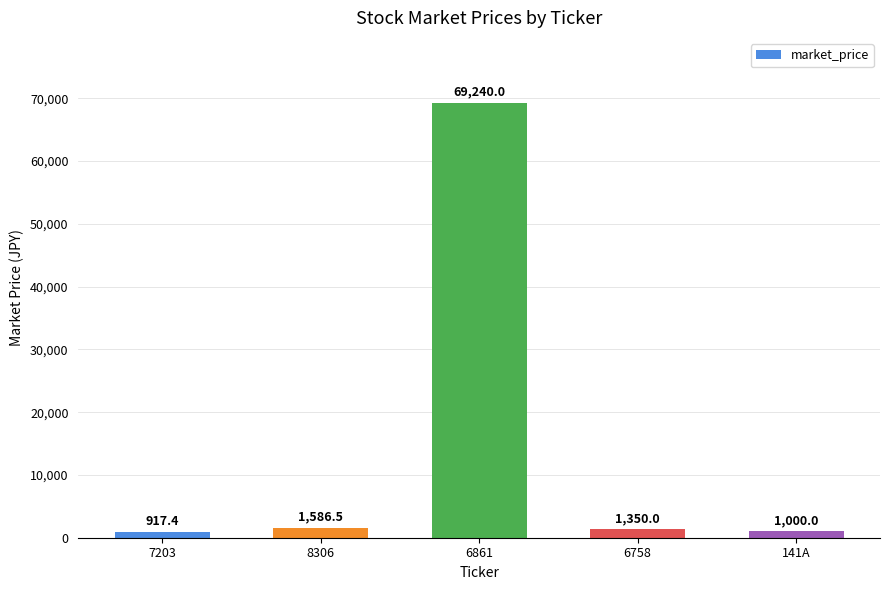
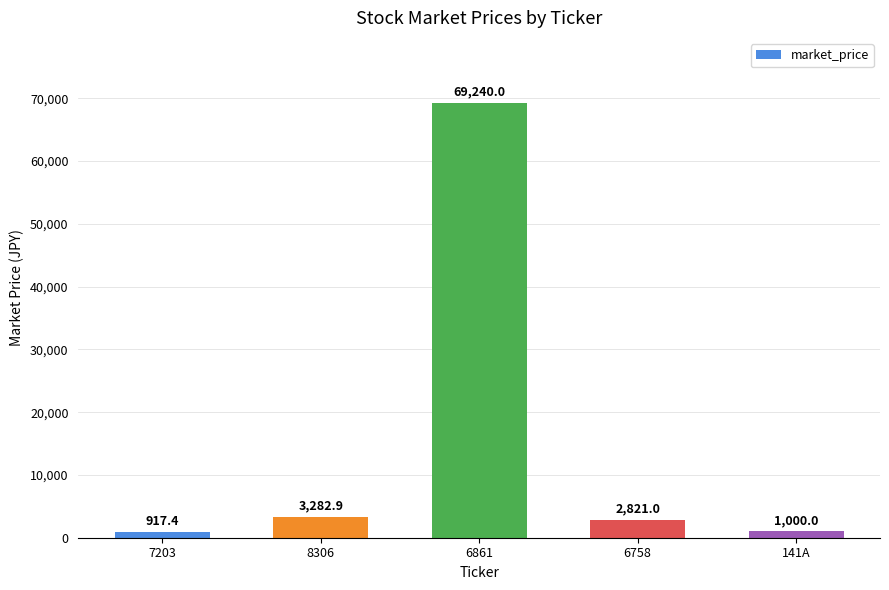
8306: 1,586.5 -> 3,282.9
6758: 1,350.0 -> 2,821.0
